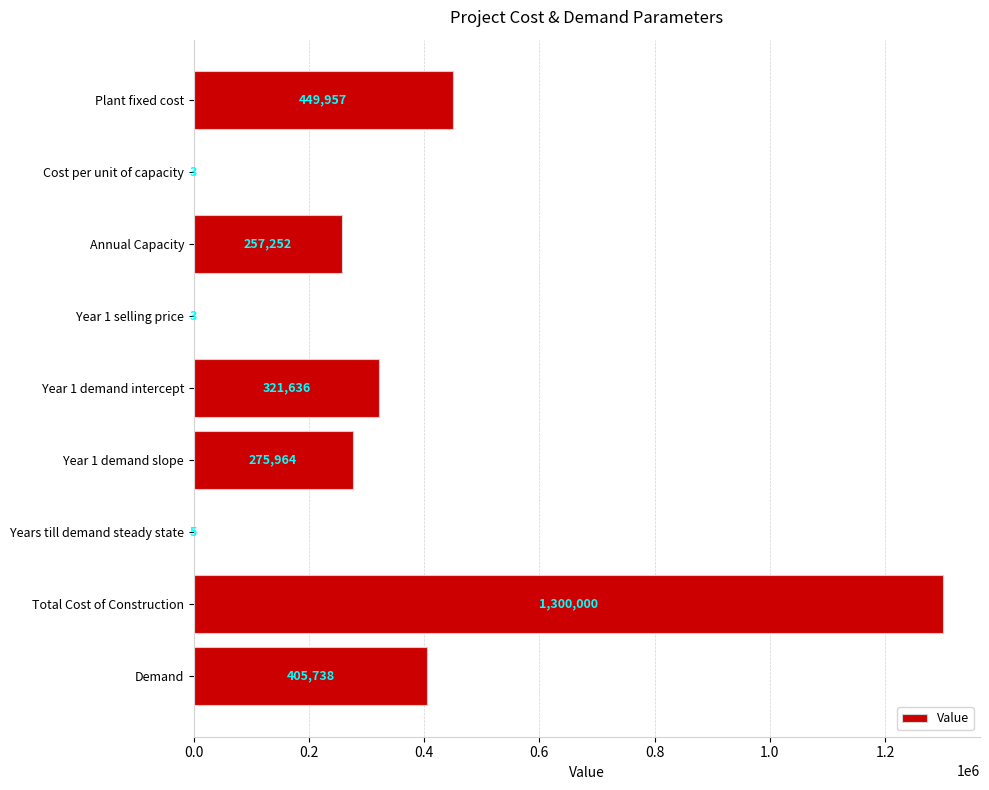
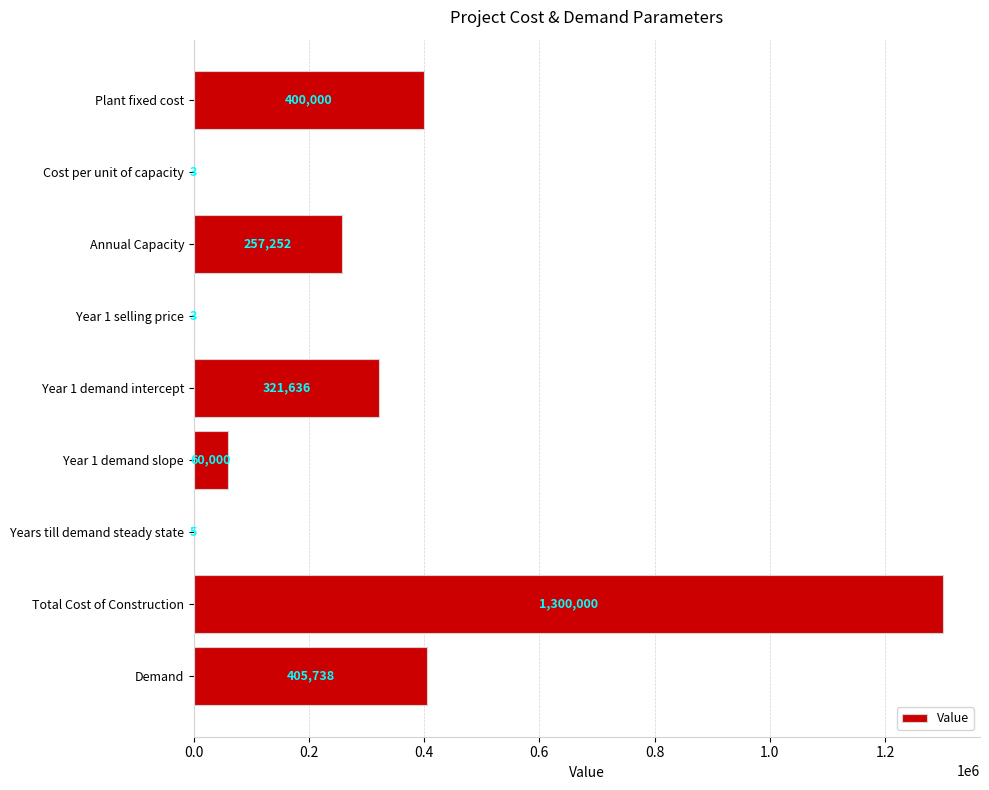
Plant fixed cost: 449,957 -> 400,000
Year 1 demand slope: 275,964 -> 60,000
